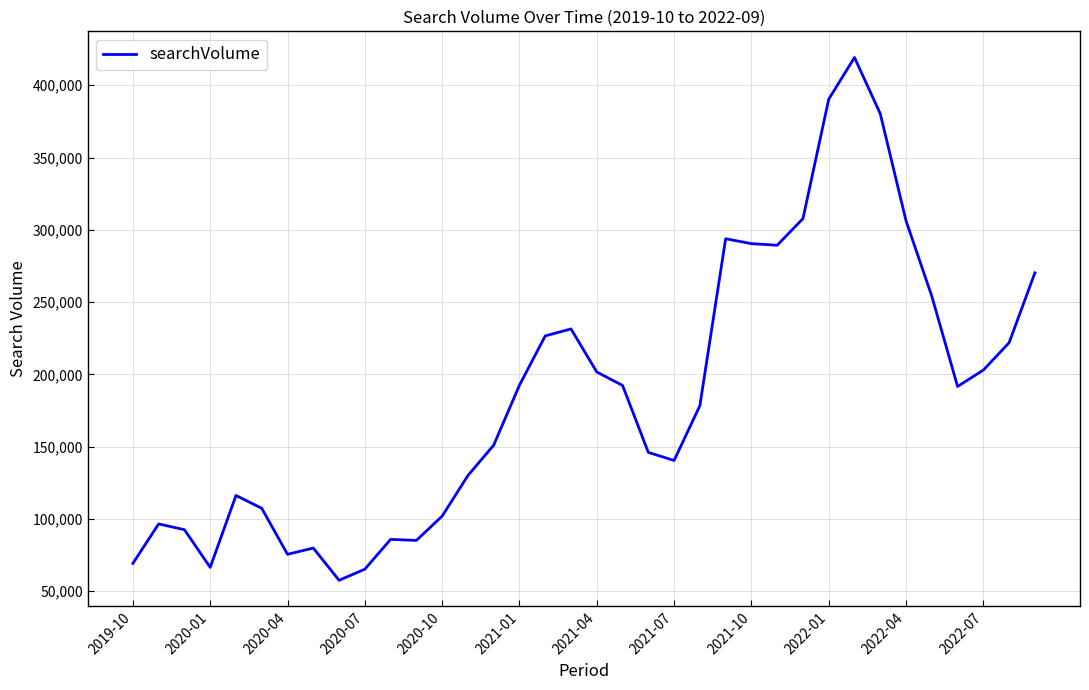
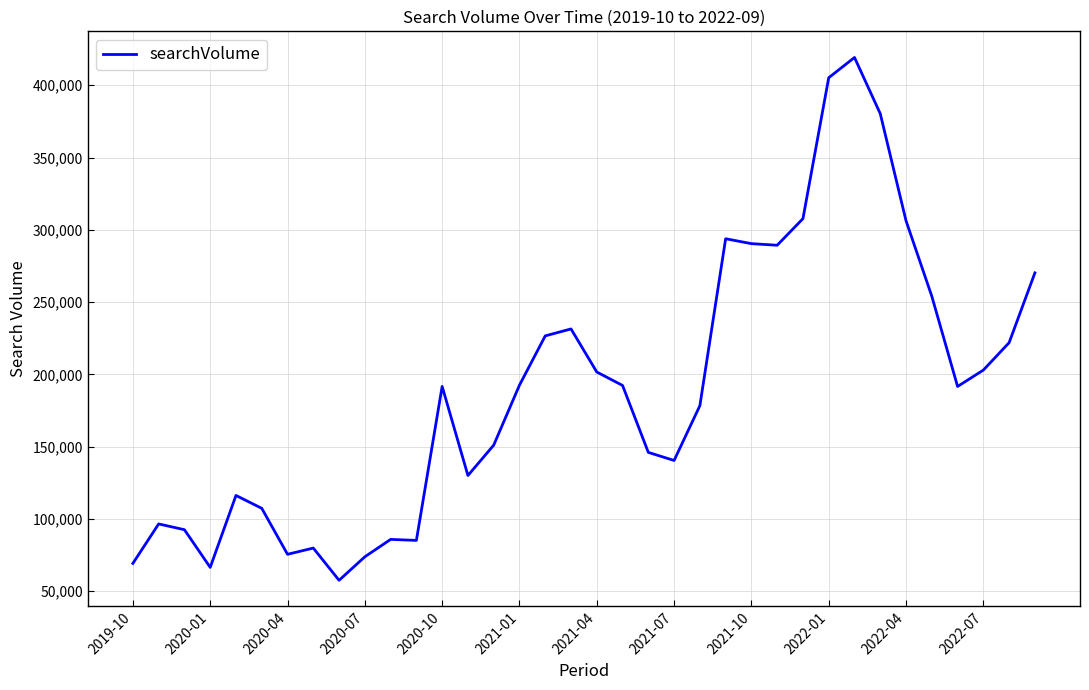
2020-07: 65,000 -> 74,000
2020-10: 102,000 -> 192,000
2022-01: 390,000 -> 405,000
